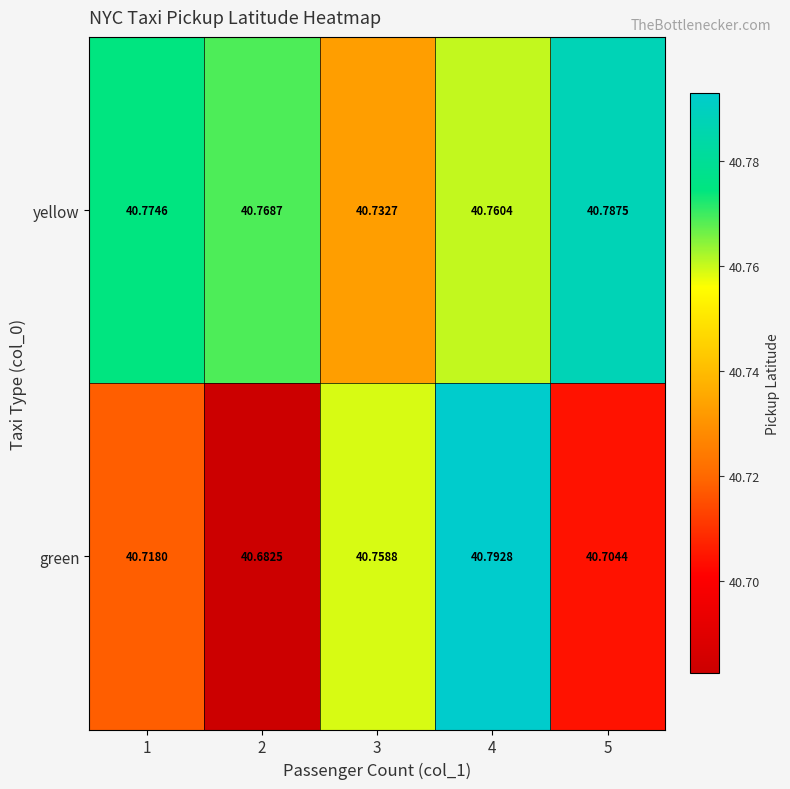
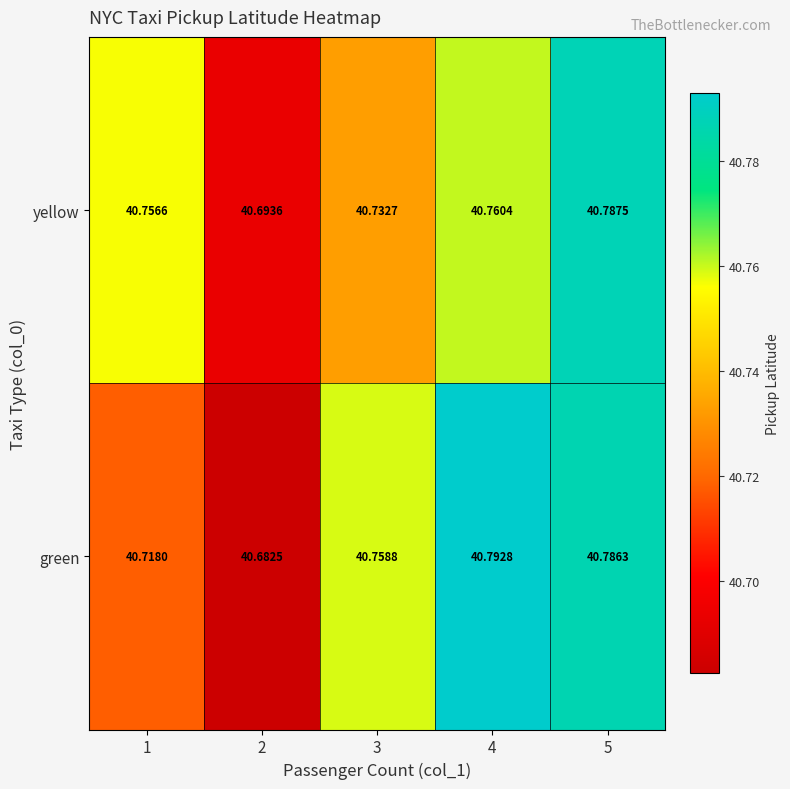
yellow, 1: 40.7746 -> 40.7566
yellow, 2: 40.7687 -> 40.6936
green, 5: 40.7044 -> 40.7863
